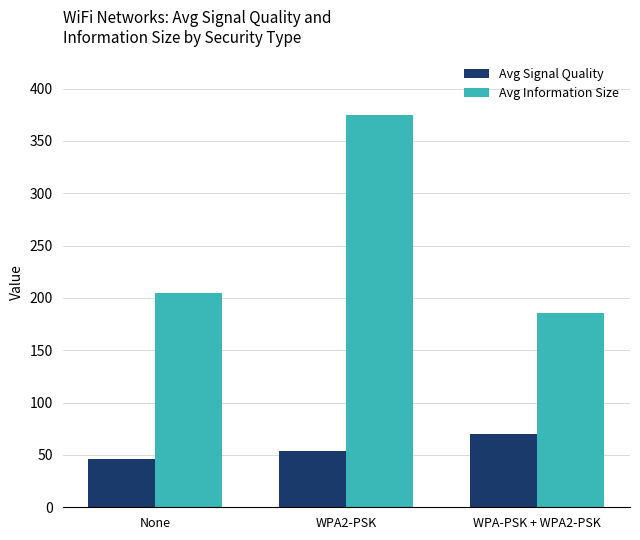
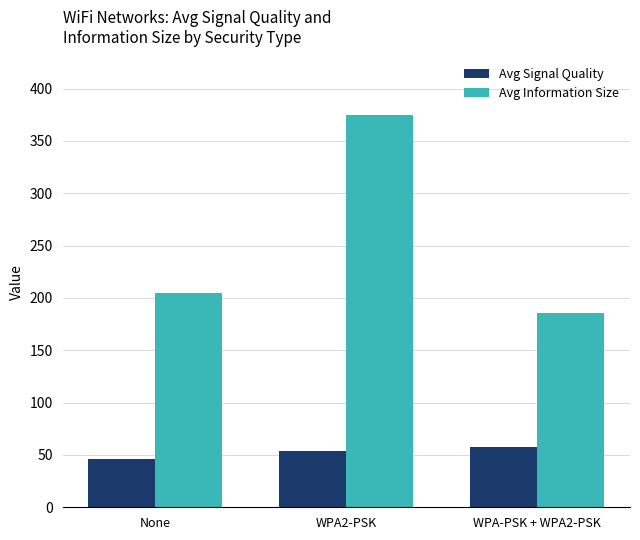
Avg Signal Quality, WPA-PSK + WPA2-PSK: 70 -> 58
